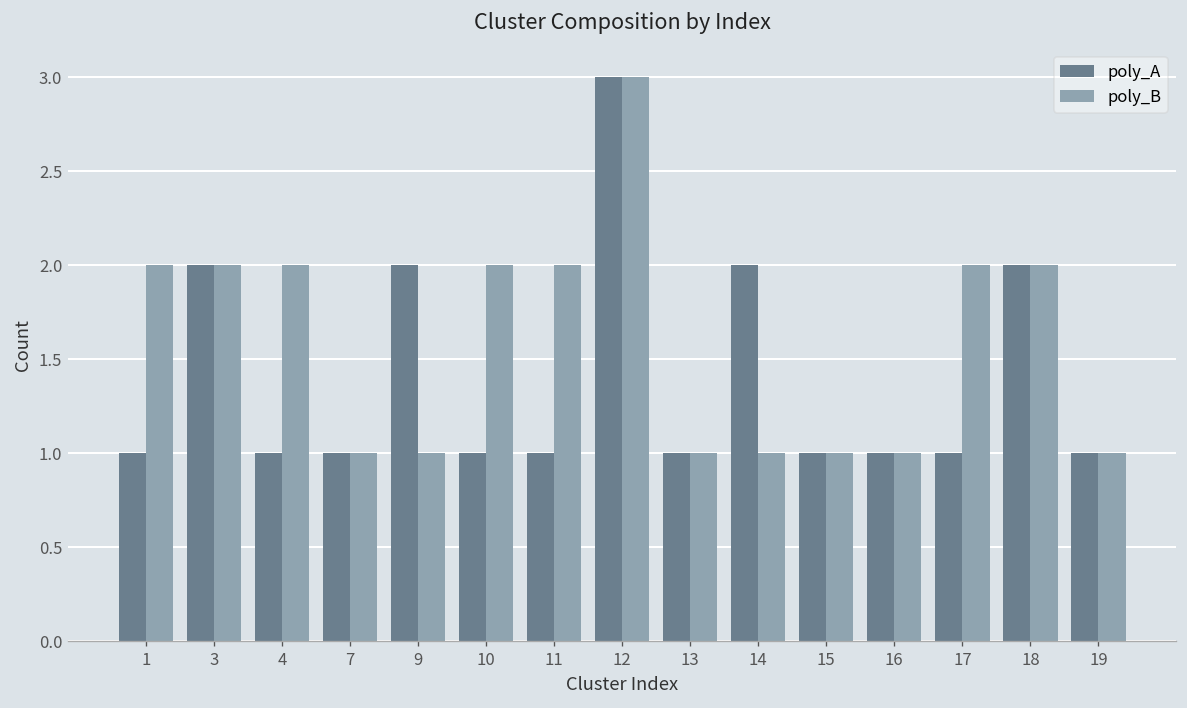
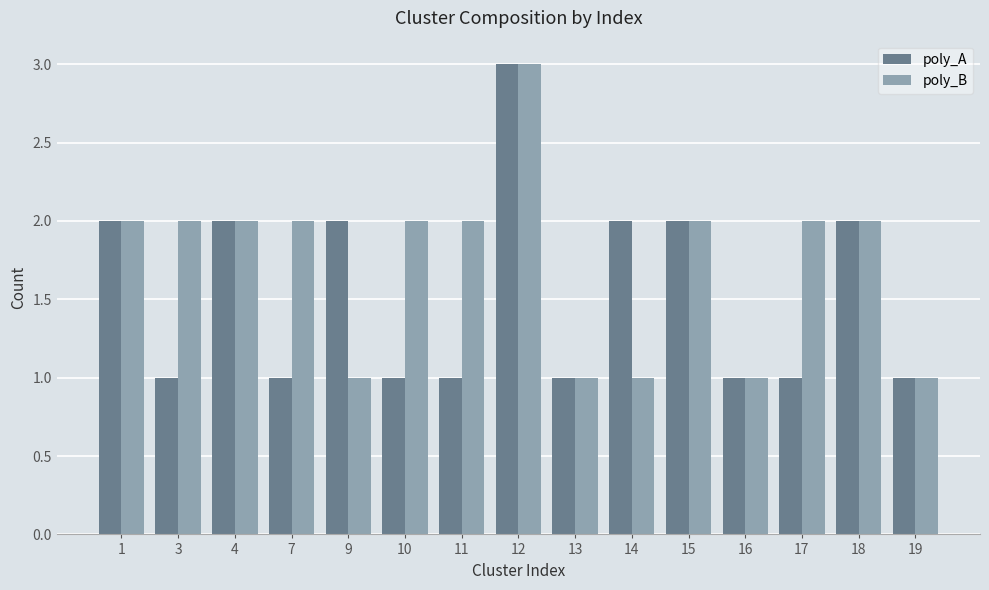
poly_A, 1: 1 -> 2
poly_A, 3: 2 -> 1
poly_A, 4: 1 -> 2
poly_B, 7: 1 -> 2
poly_A, 15: 1 -> 2
poly_B, 15: 1 -> 2
